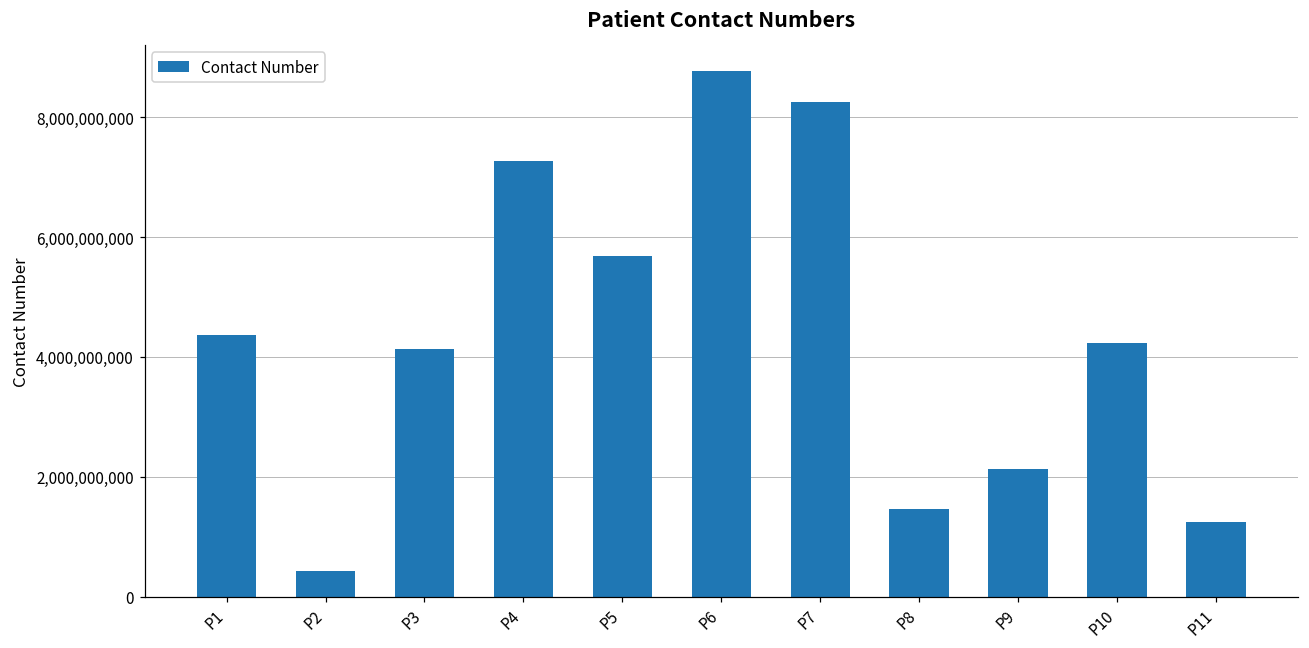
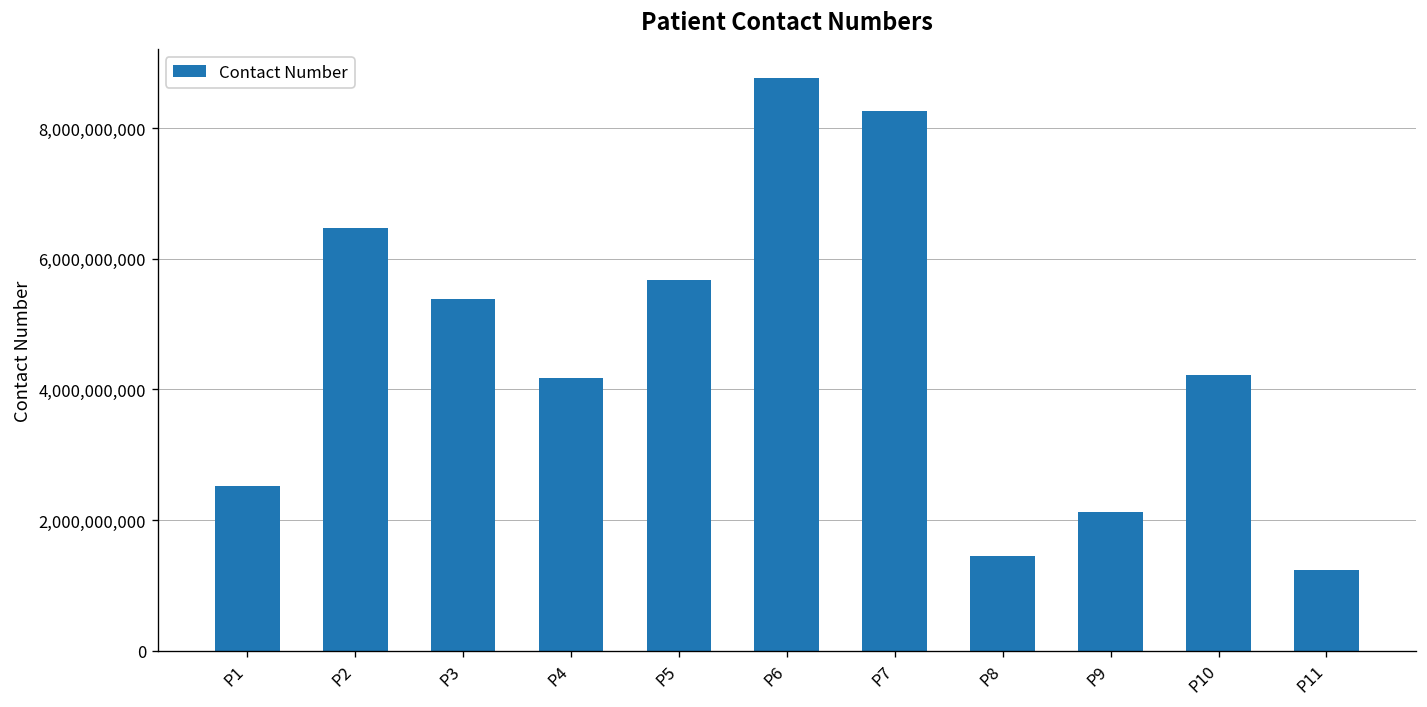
P1: 4,400,000,000 -> 2,500,000,000
P2: 400,000,000 -> 6,500,000,000
P3: 4,100,000,000 -> 5,400,000,000
P4: 7,300,000,000 -> 4,200,000,000
